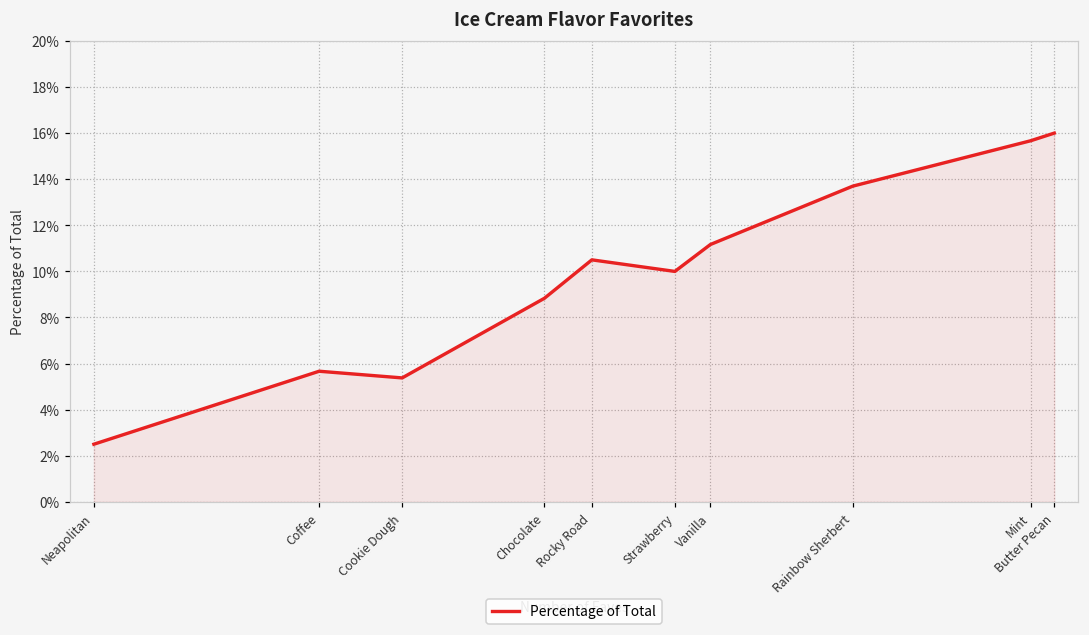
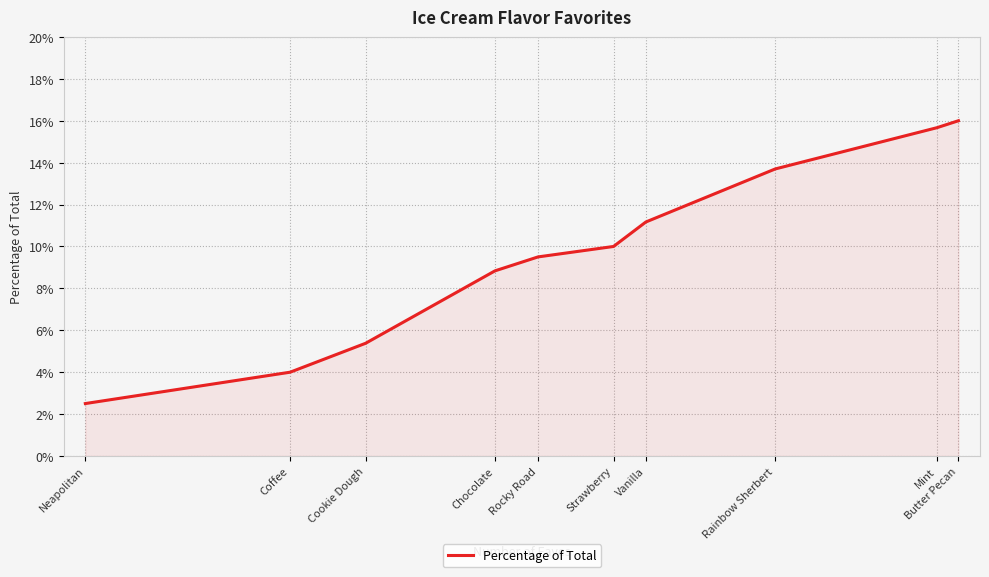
Coffee: 5.7% -> 4.0%
Rocky Road: 10.5% -> 9.5%
